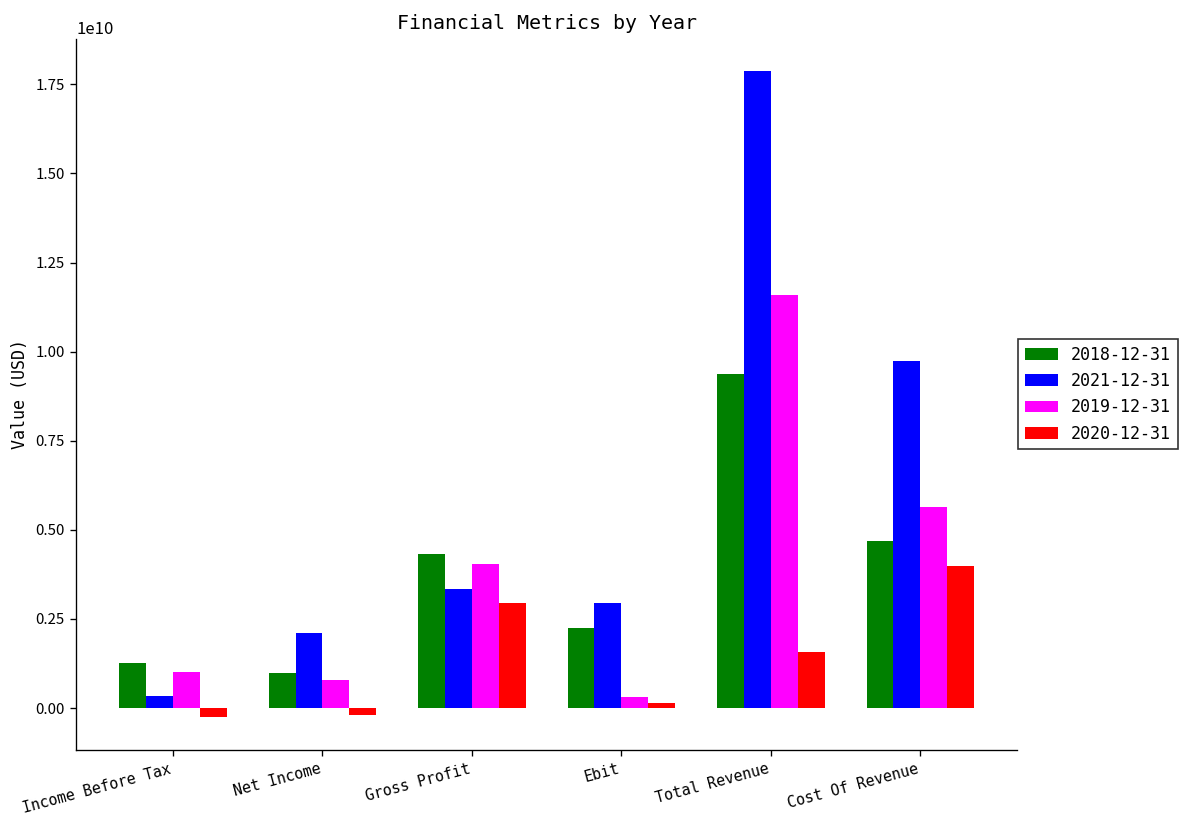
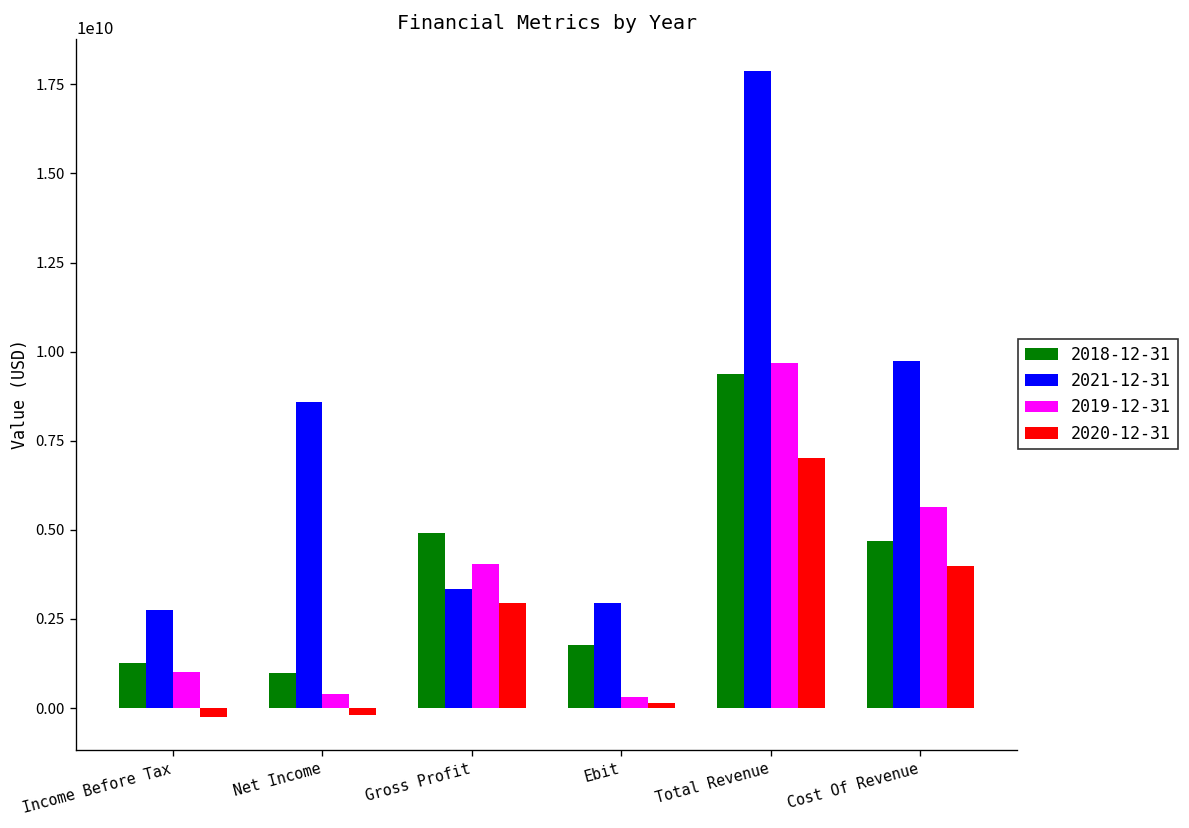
2021-12-31, Income Before Tax: 300000000 -> 2700000000
2021-12-31, Net Income: 2100000000 -> 8600000000
2019-12-31, Net Income: 800000000 -> 400000000
2018-12-31, Gross Profit: 4300000000 -> 4900000000
2018-12-31, Ebit: 2200000000 -> 1800000000
2019-12-31, Total Revenue: 11600000000 -> 9700000000
2020-12-31, Total Revenue: 1600000000 -> 7000000000
